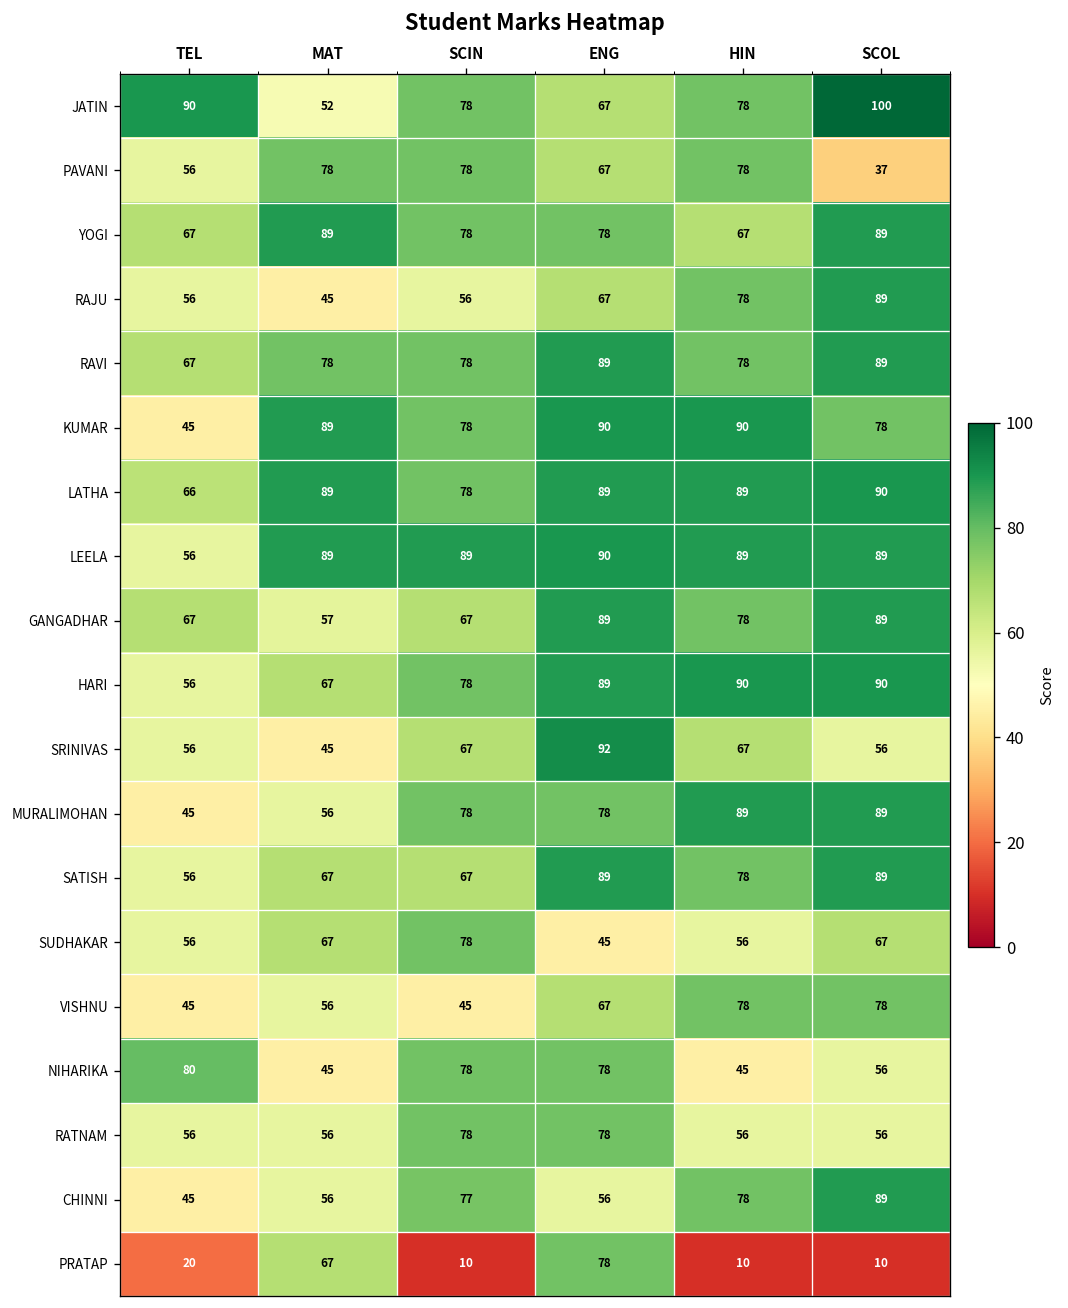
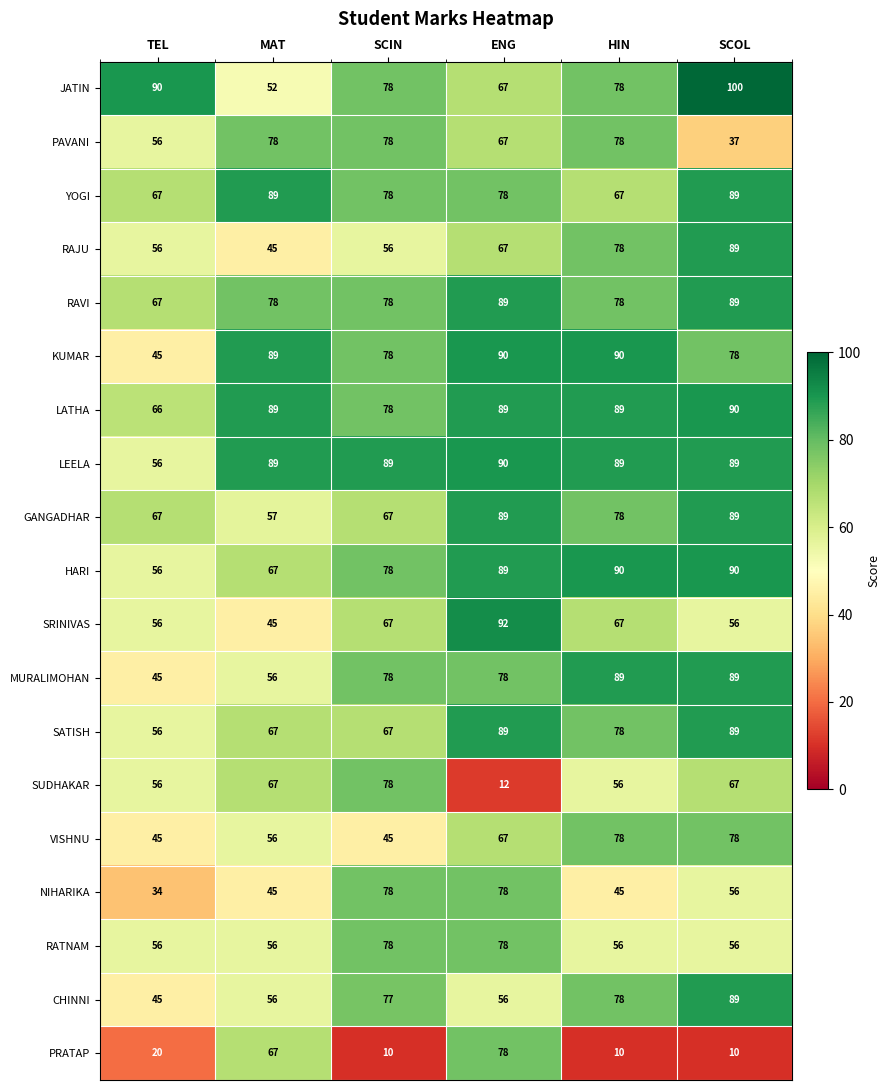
SUDHAKAR, ENG: 45 -> 12
NIHARIKA, TEL: 80 -> 34
